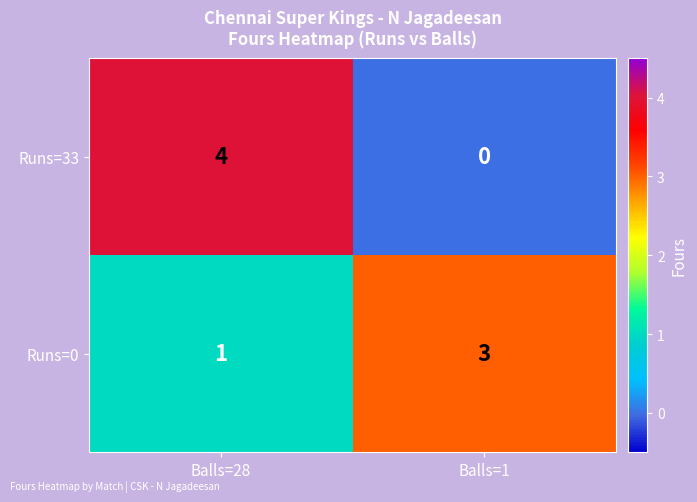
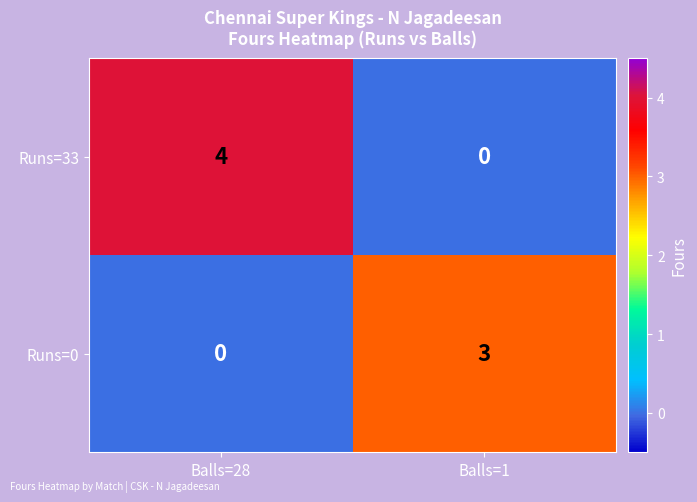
Runs=0, Balls=28: 1 -> 0
